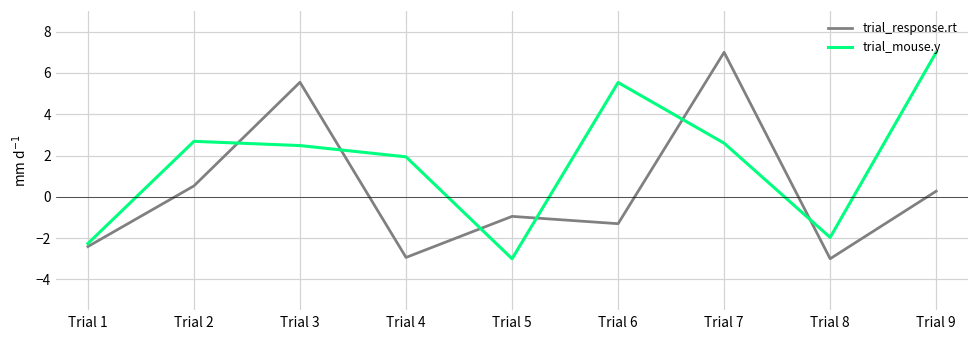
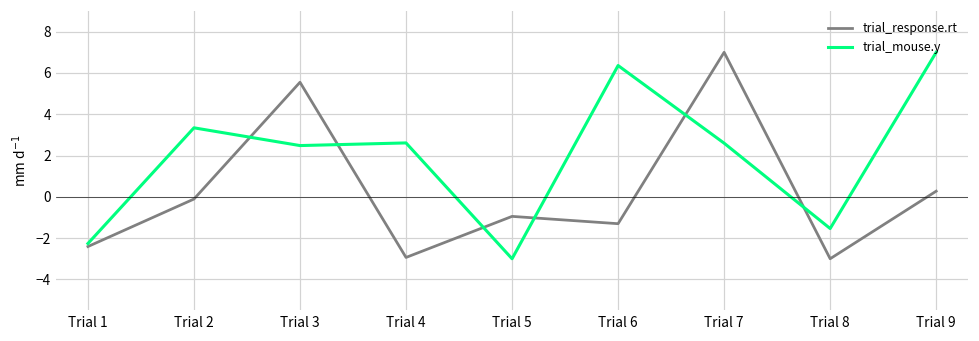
trial_response.rt, Trial 2: 0.5 -> -0.1
trial_mouse.y, Trial 2: 2.7 -> 3.3
trial_mouse.y, Trial 4: 1.9 -> 2.6
trial_mouse.y, Trial 6: 5.5 -> 6.4
trial_mouse.y, Trial 8: -2.0 -> -1.5
